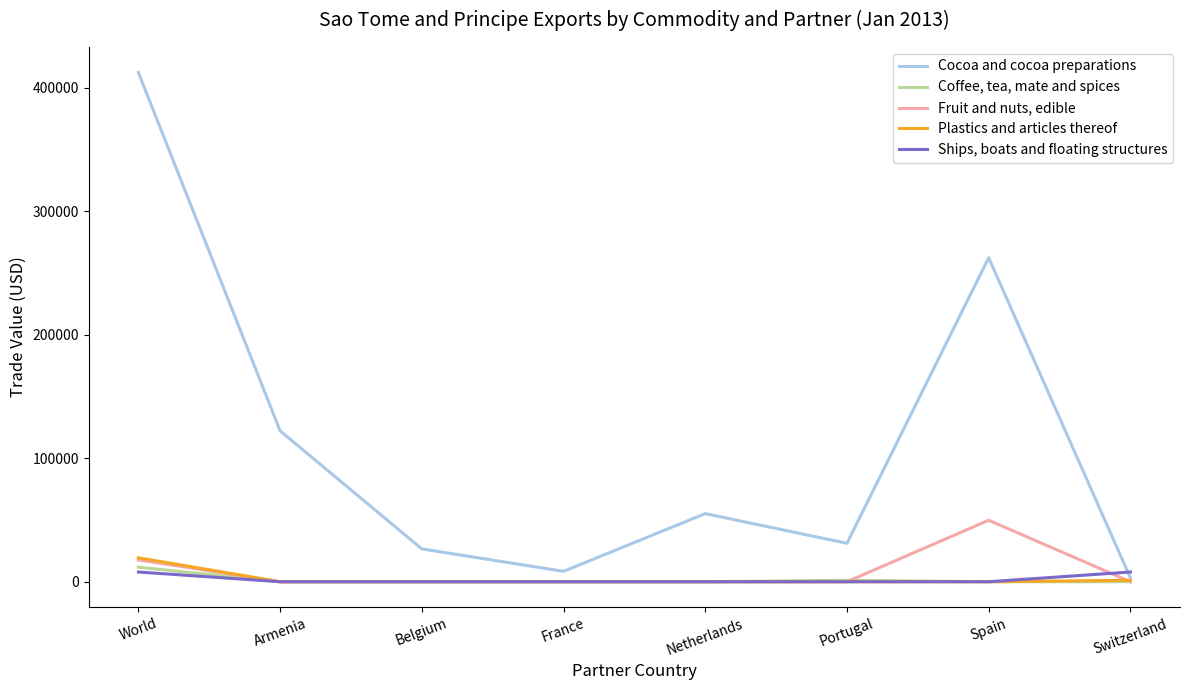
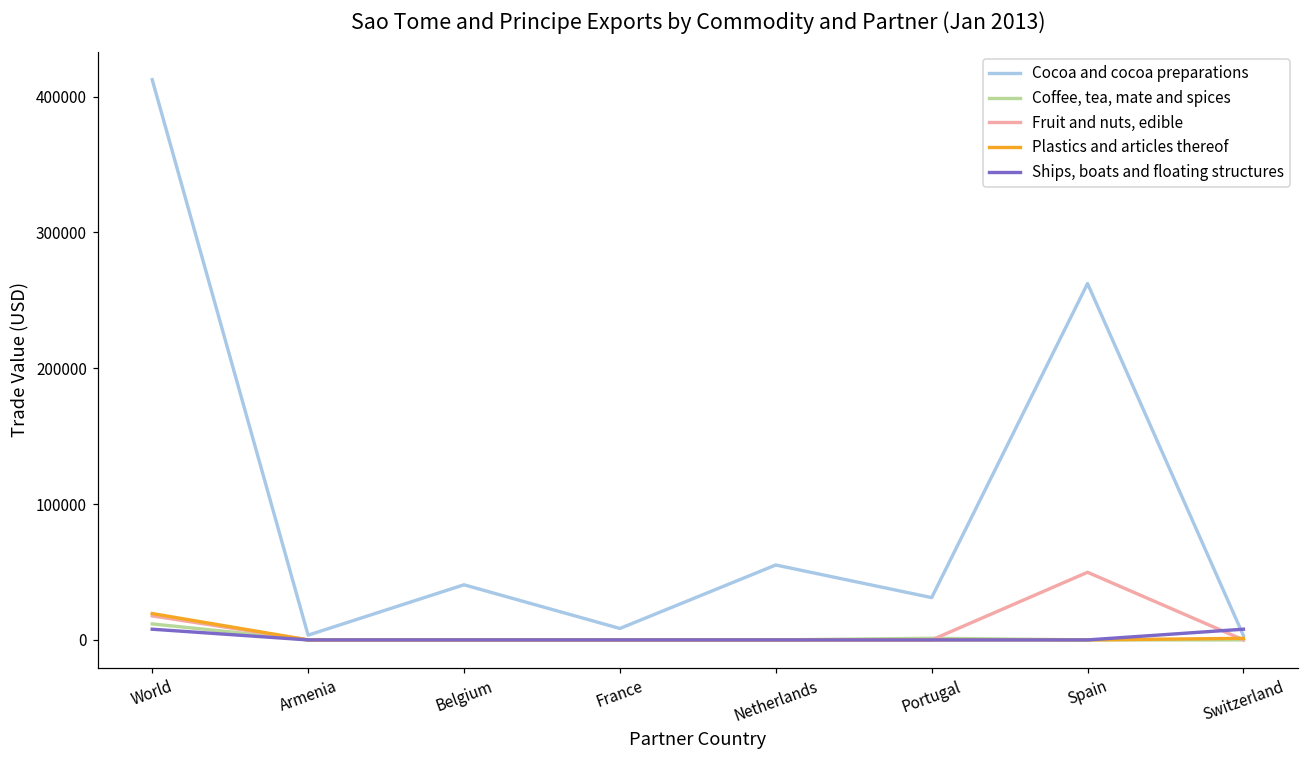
Cocoa and cocoa preparations, Armenia: 122000 -> 4000
Cocoa and cocoa preparations, Belgium: 27000 -> 41000
